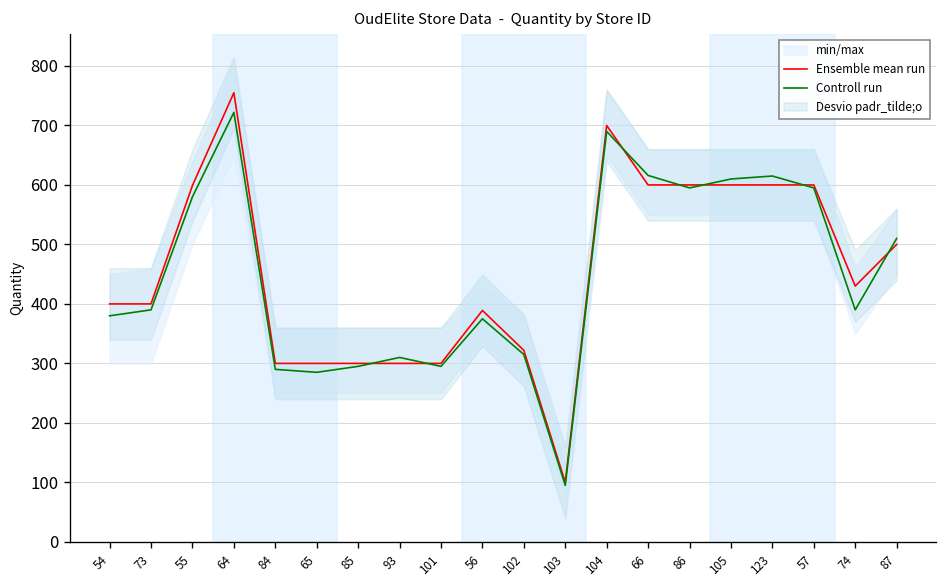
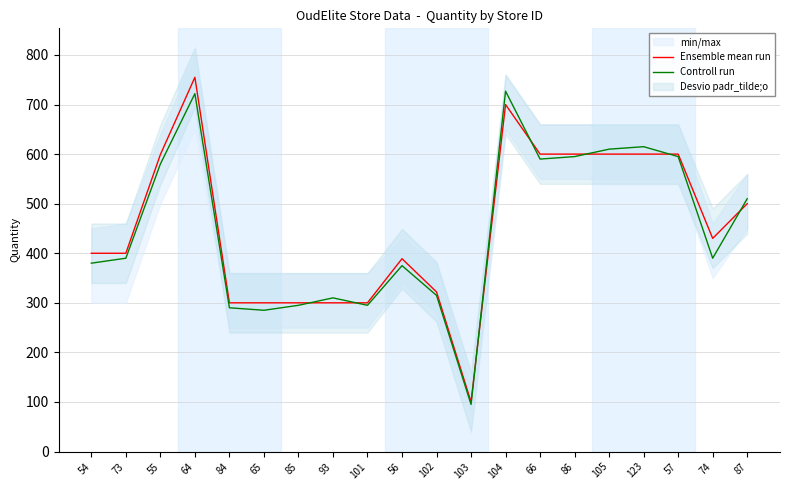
Controll run, 104: 690 -> 730
Controll run, 66: 620 -> 590
